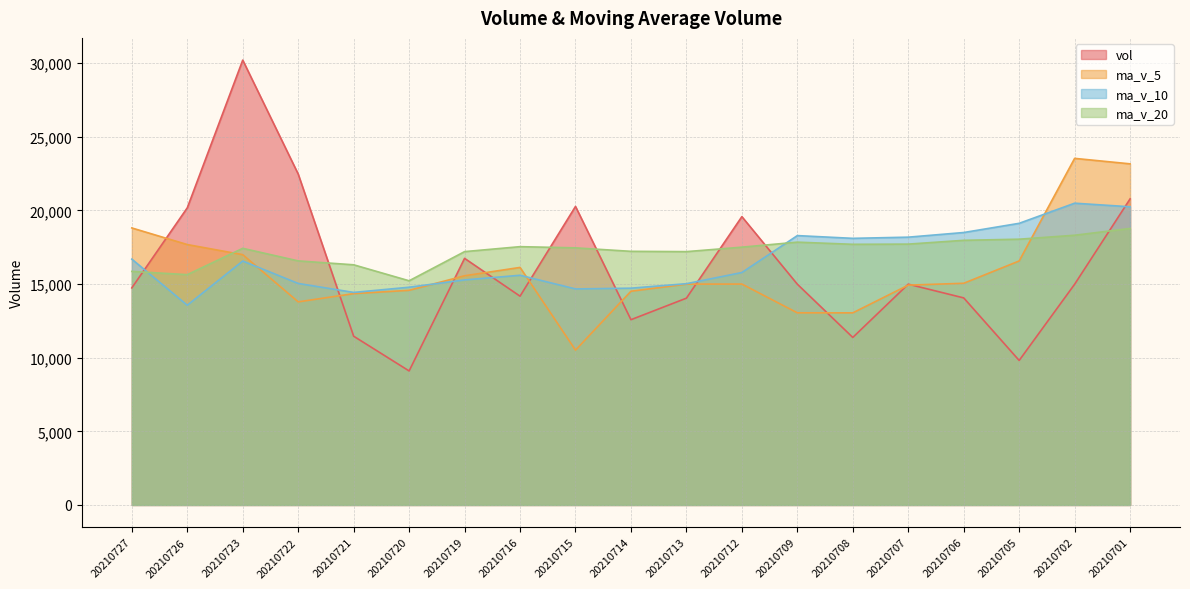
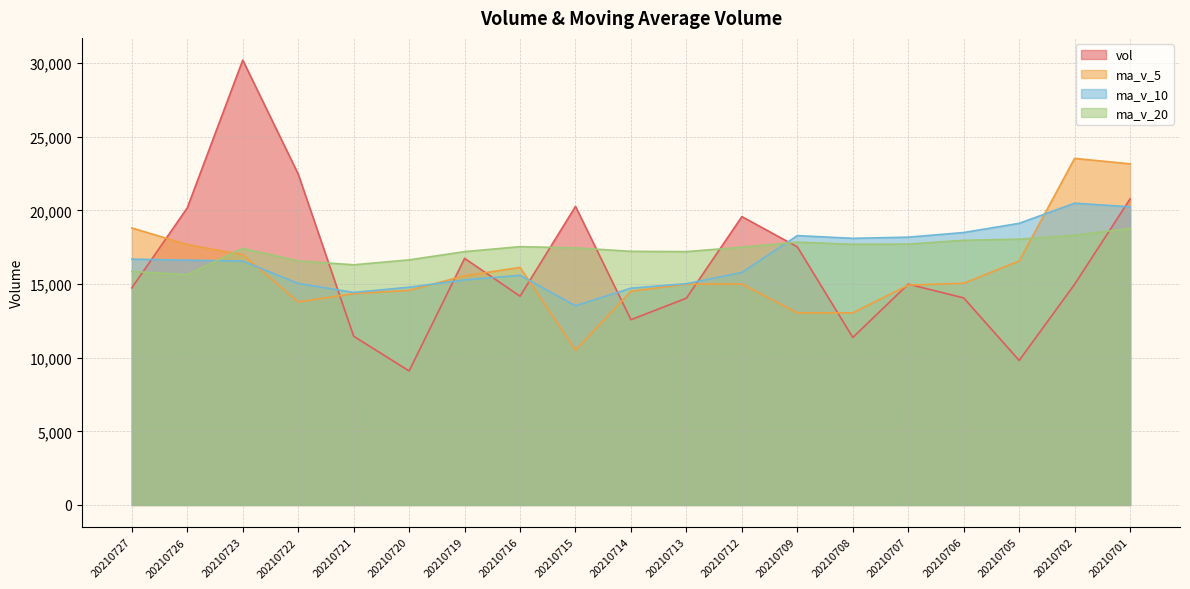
ma_v_10, 20210726: 13,600 -> 16,600
ma_v_20, 20210720: 15,200 -> 16,600
ma_v_10, 20210715: 14,700 -> 13,500
vol, 20210709: 15,000 -> 17,500
